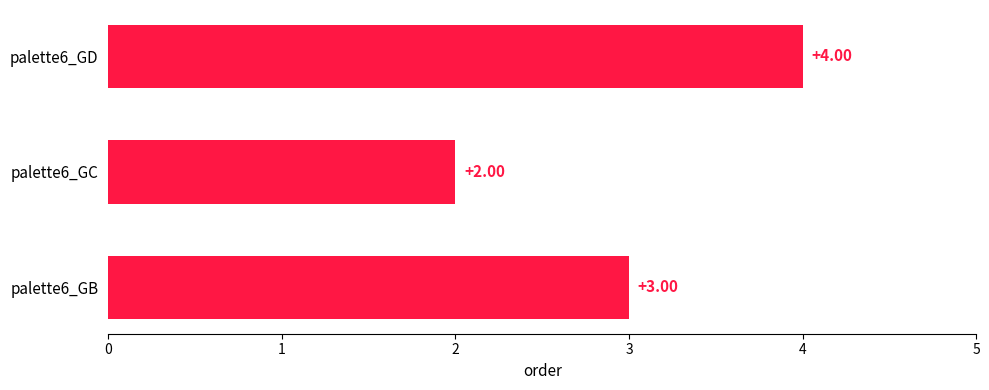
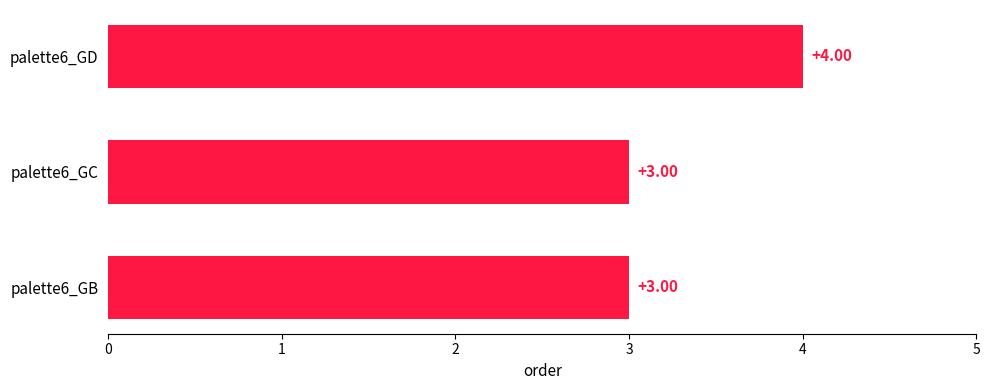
palette6_GC: +2.00 -> +3.00
